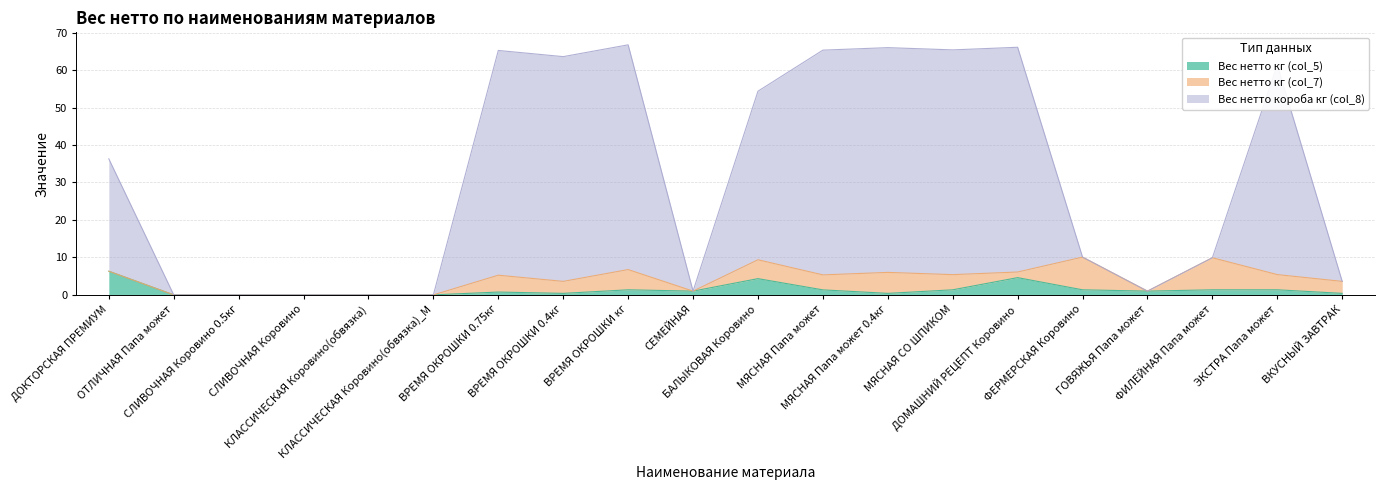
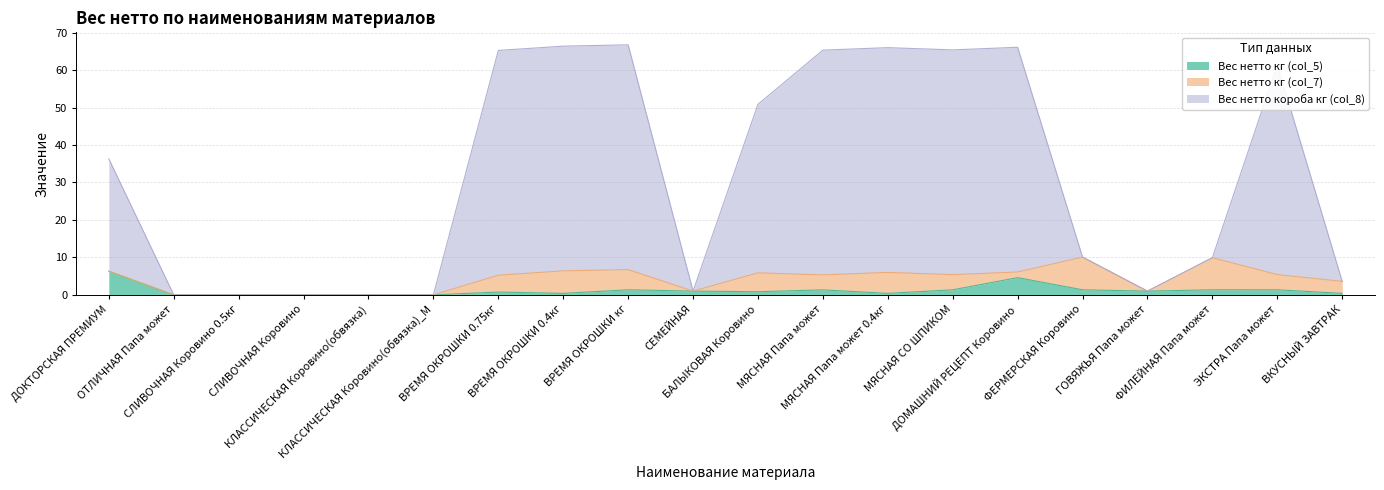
Вес нетто кг (col_7), ВРЕМЯ ОКРОШКИ 0.4кг: 3 -> 6
Вес нетто кг (col_5), БАЛЫКОВАЯ Коровино: 4 -> 1
